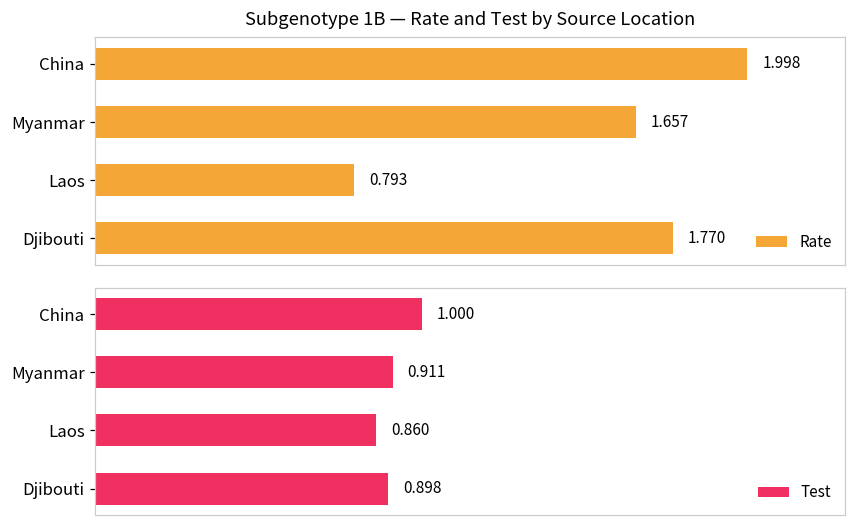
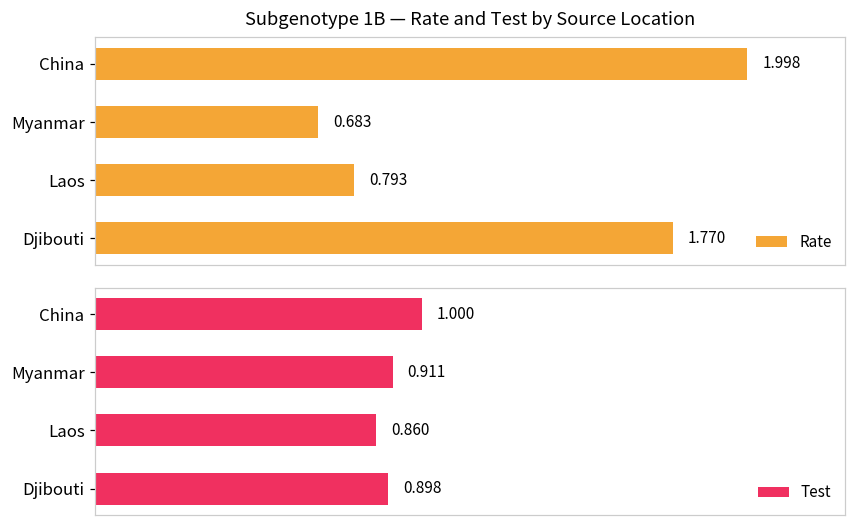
Subgenotype 1B — Rate and Test by Source Location, Myanmar: 1.657 -> 0.683
